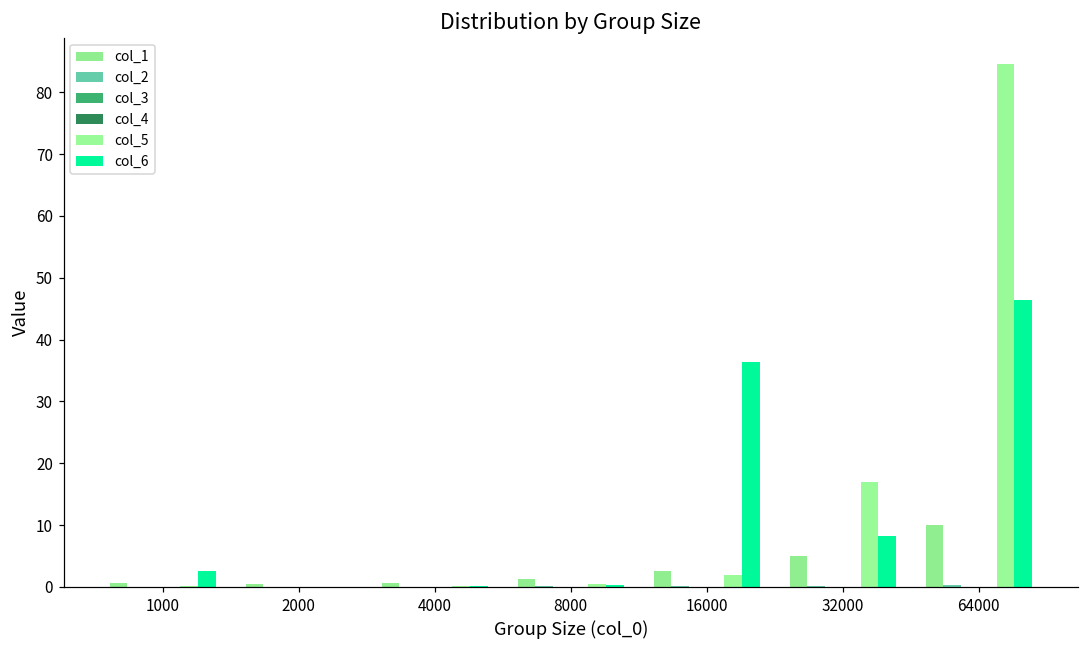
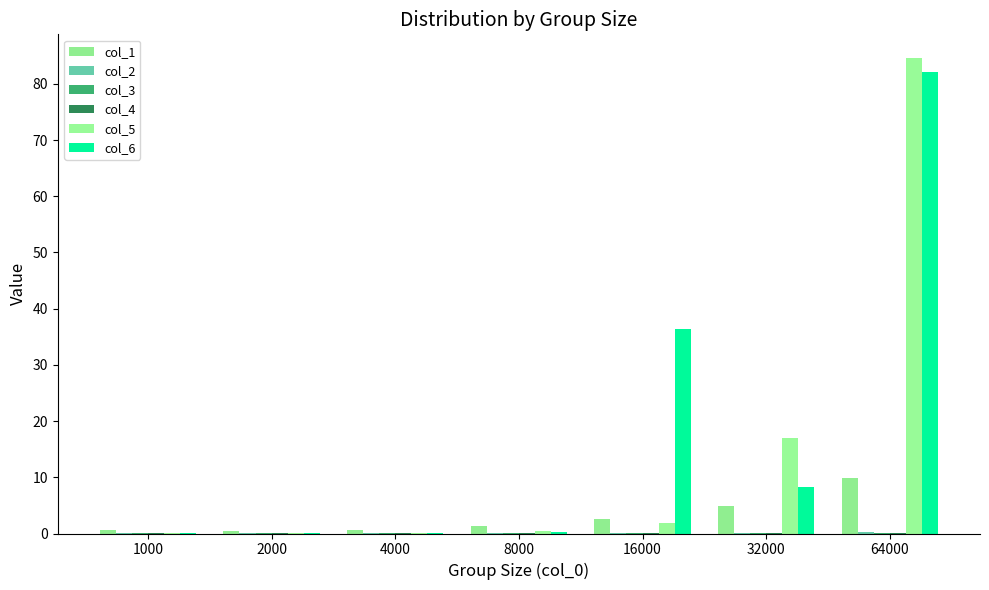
col_6, 1000: 3 -> 0
col_6, 64000: 46 -> 82
